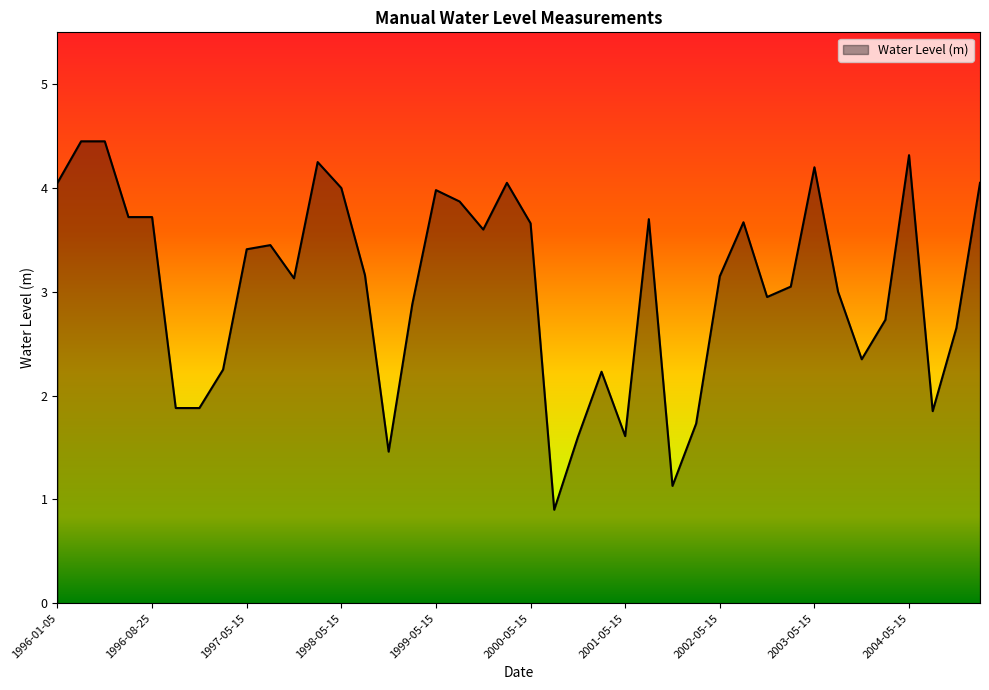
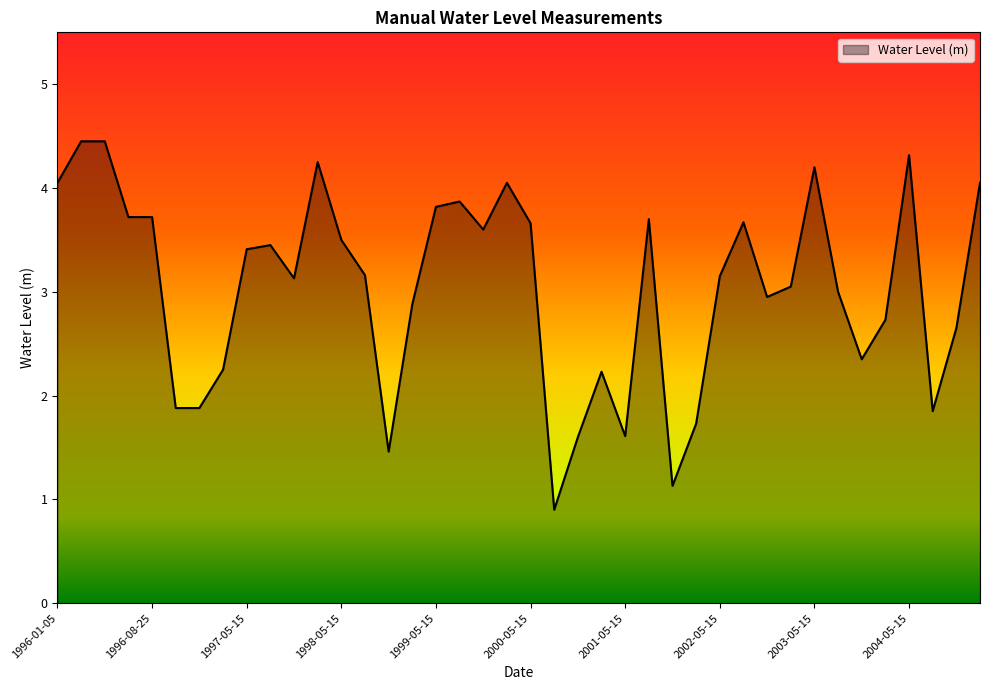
1998-05-15: 4.0 -> 3.5
1999-05-15: 3.98 -> 3.82
